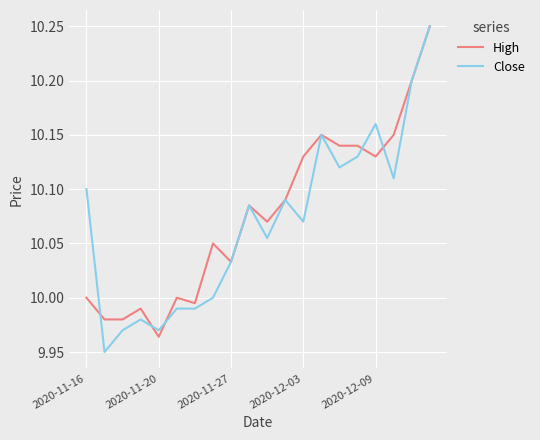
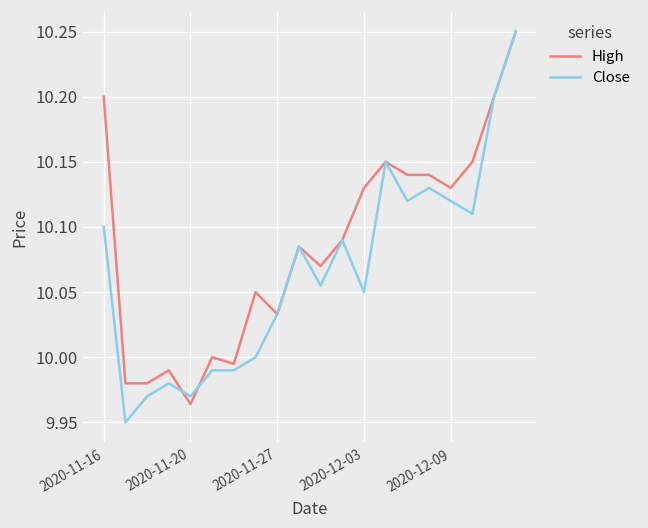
High, 2020-11-16: 10.0 -> 10.2
Close, 2020-12-03: 10.07 -> 10.05
Close, 2020-12-09: 10.16 -> 10.12
